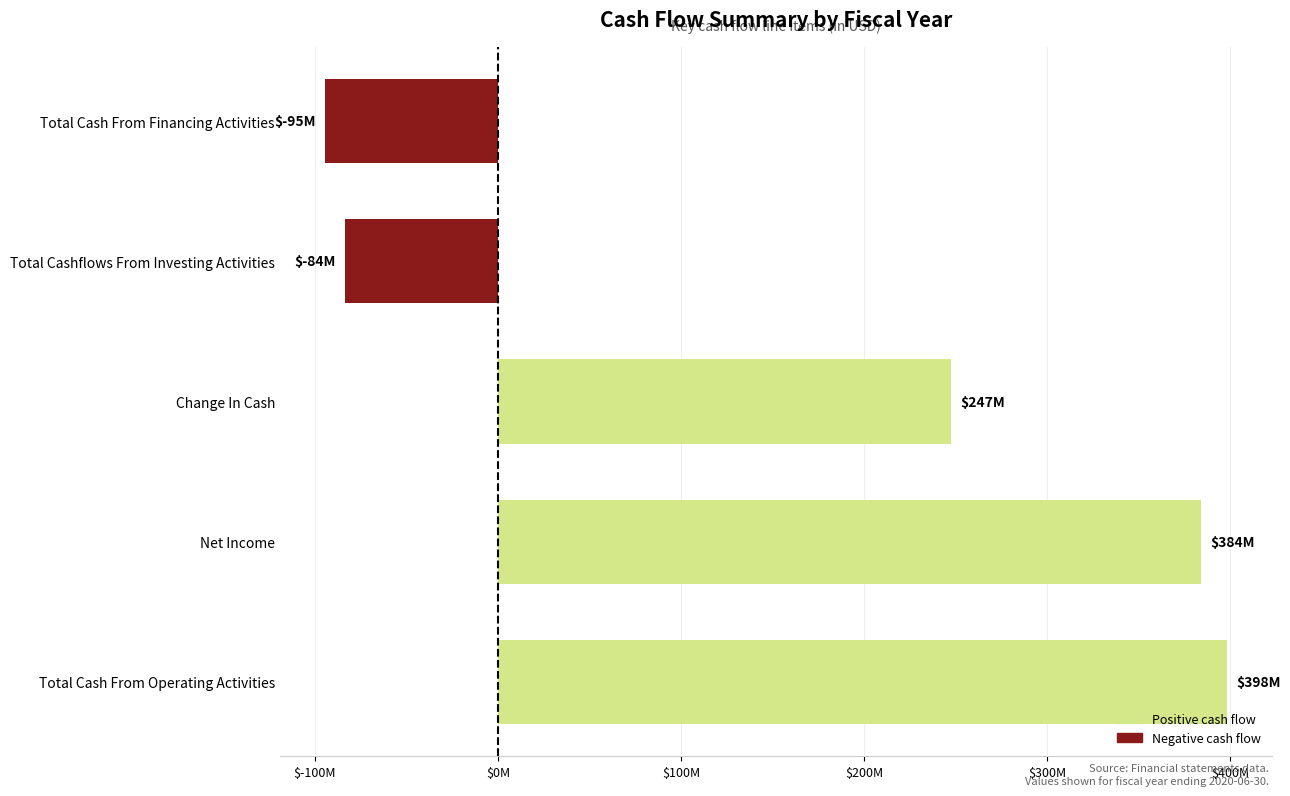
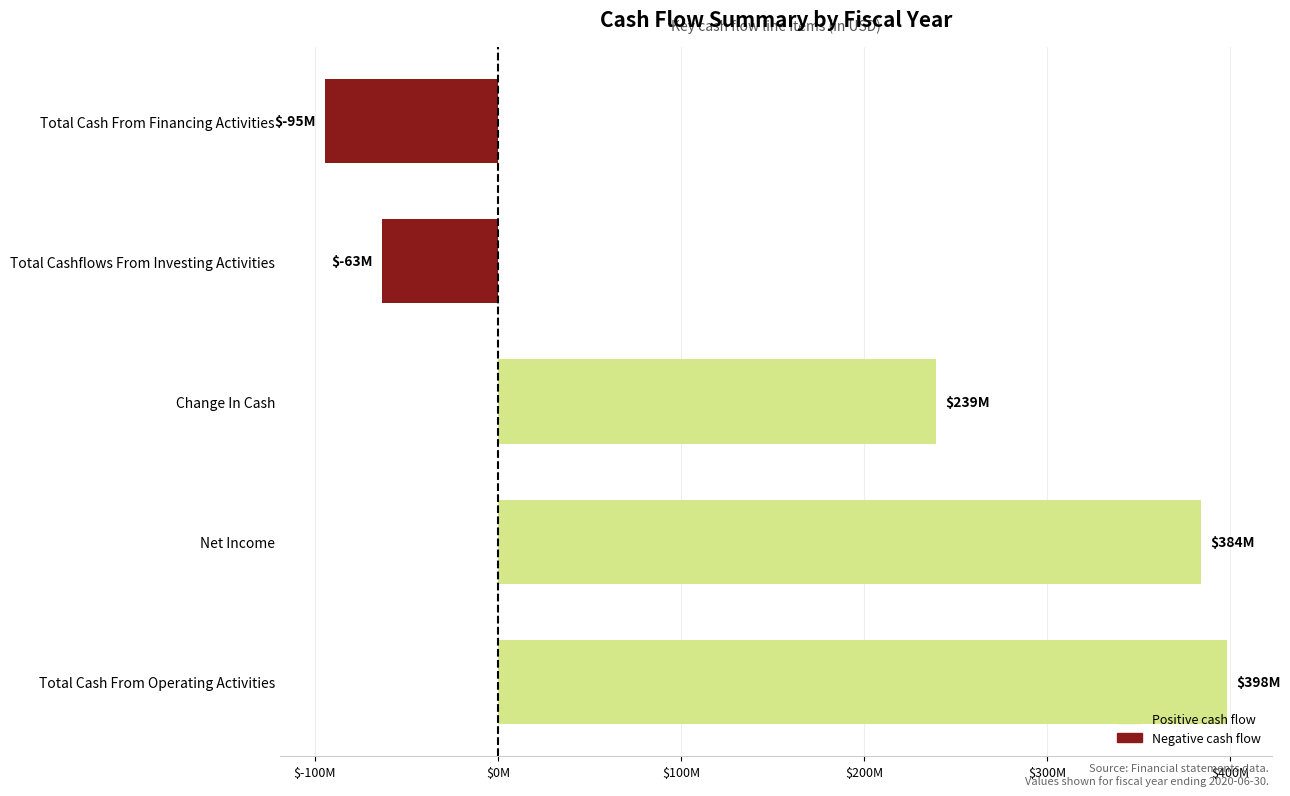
Total Cashflows From Investing Activities: $-84M -> $-63M
Change In Cash: $247M -> $239M
